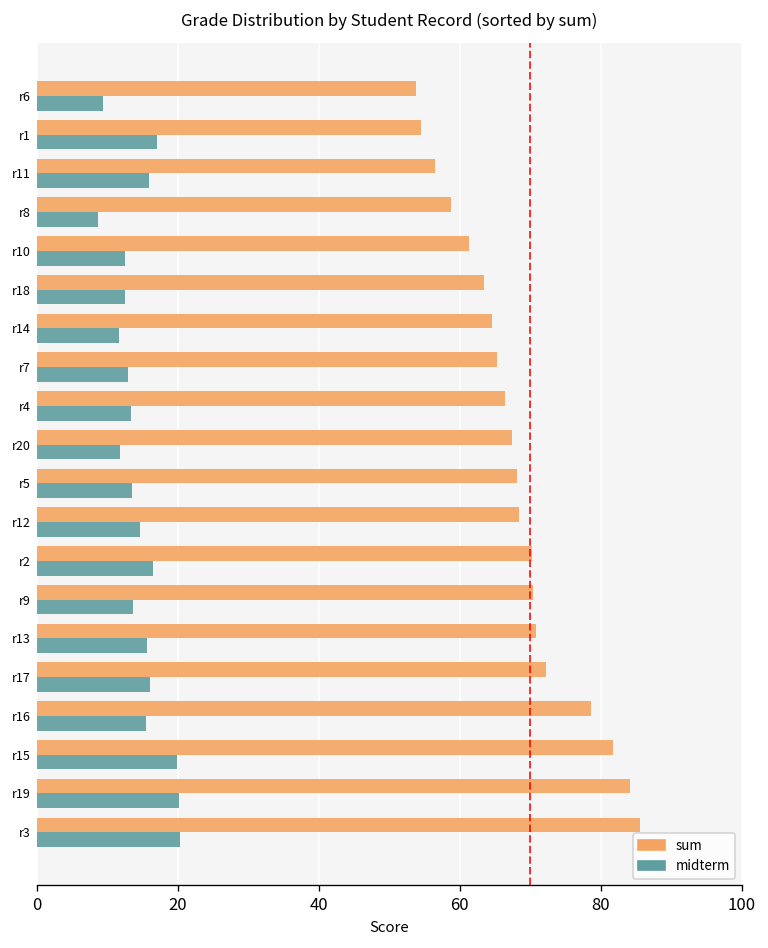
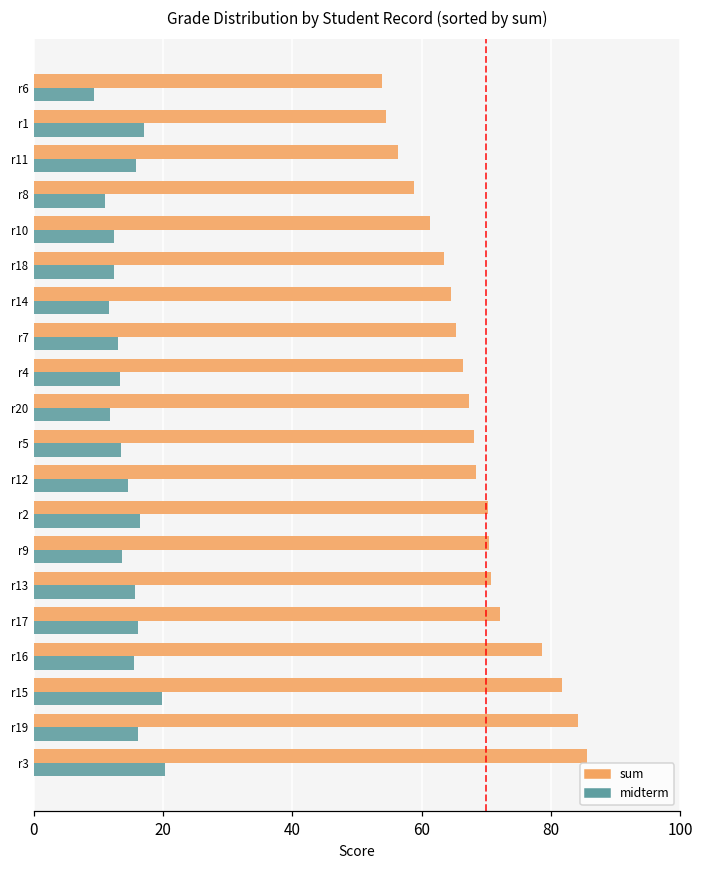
midterm, r8: 9 -> 11
midterm, r19: 20 -> 16
